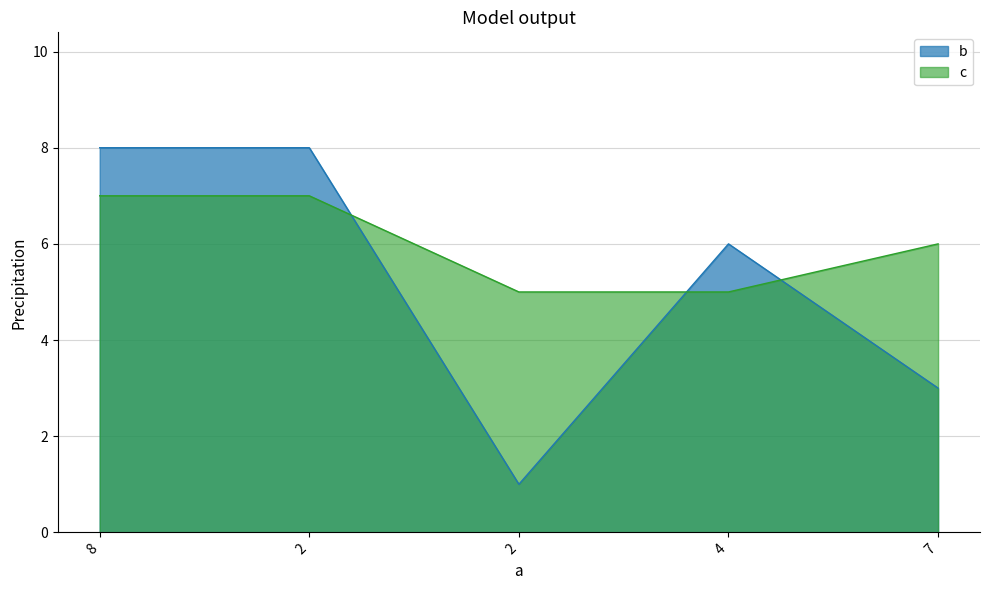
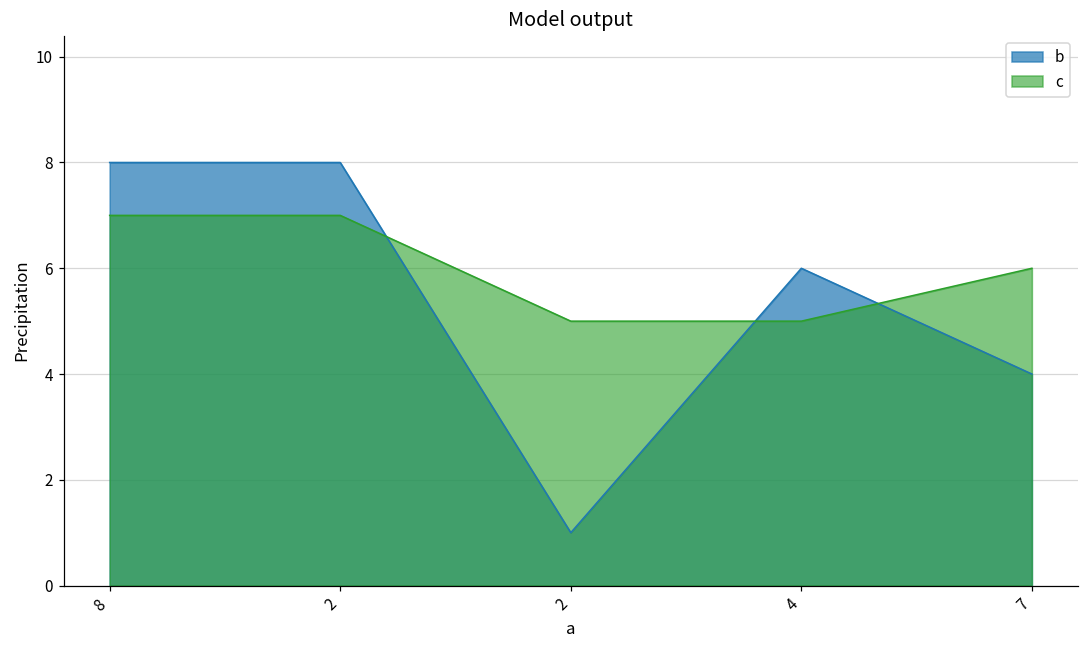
b, 7: 3 -> 4
